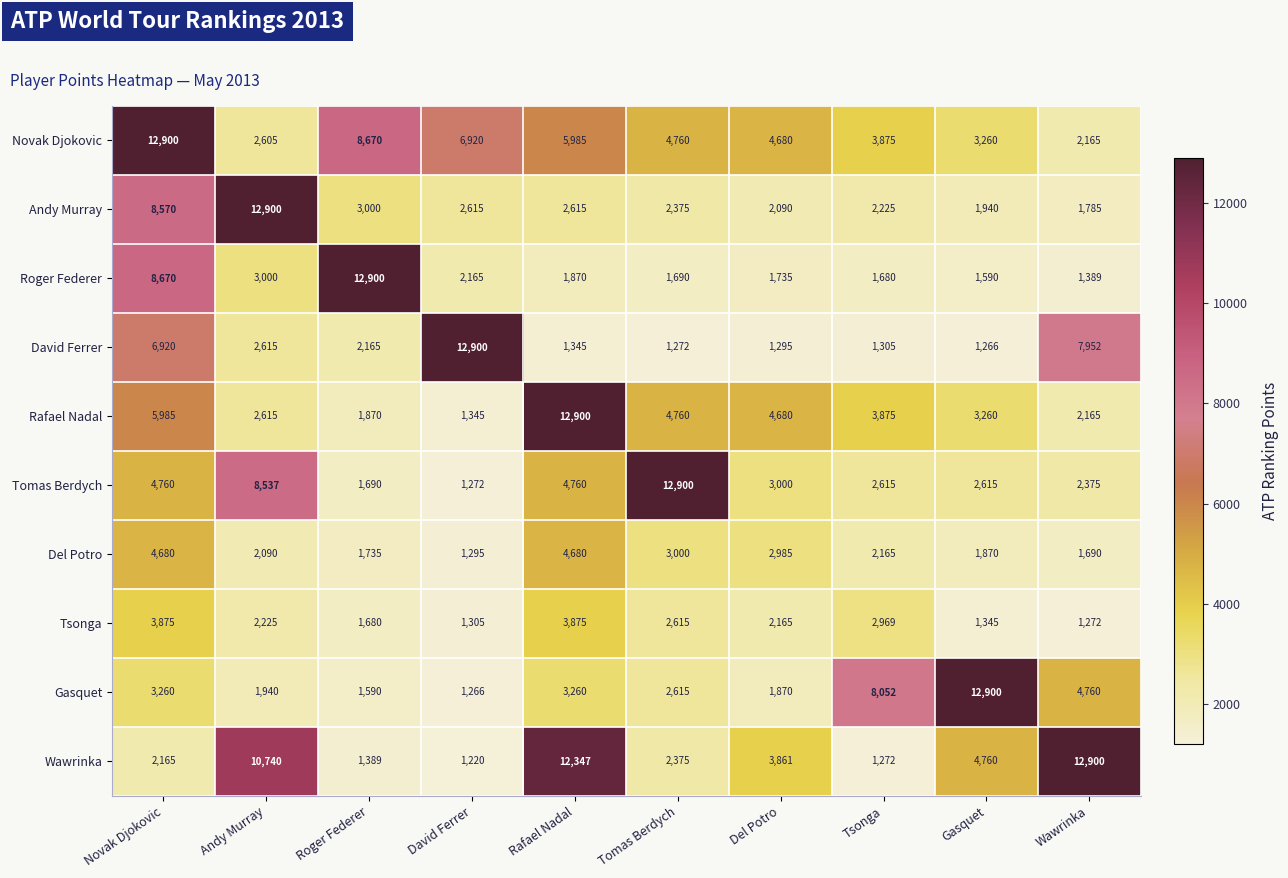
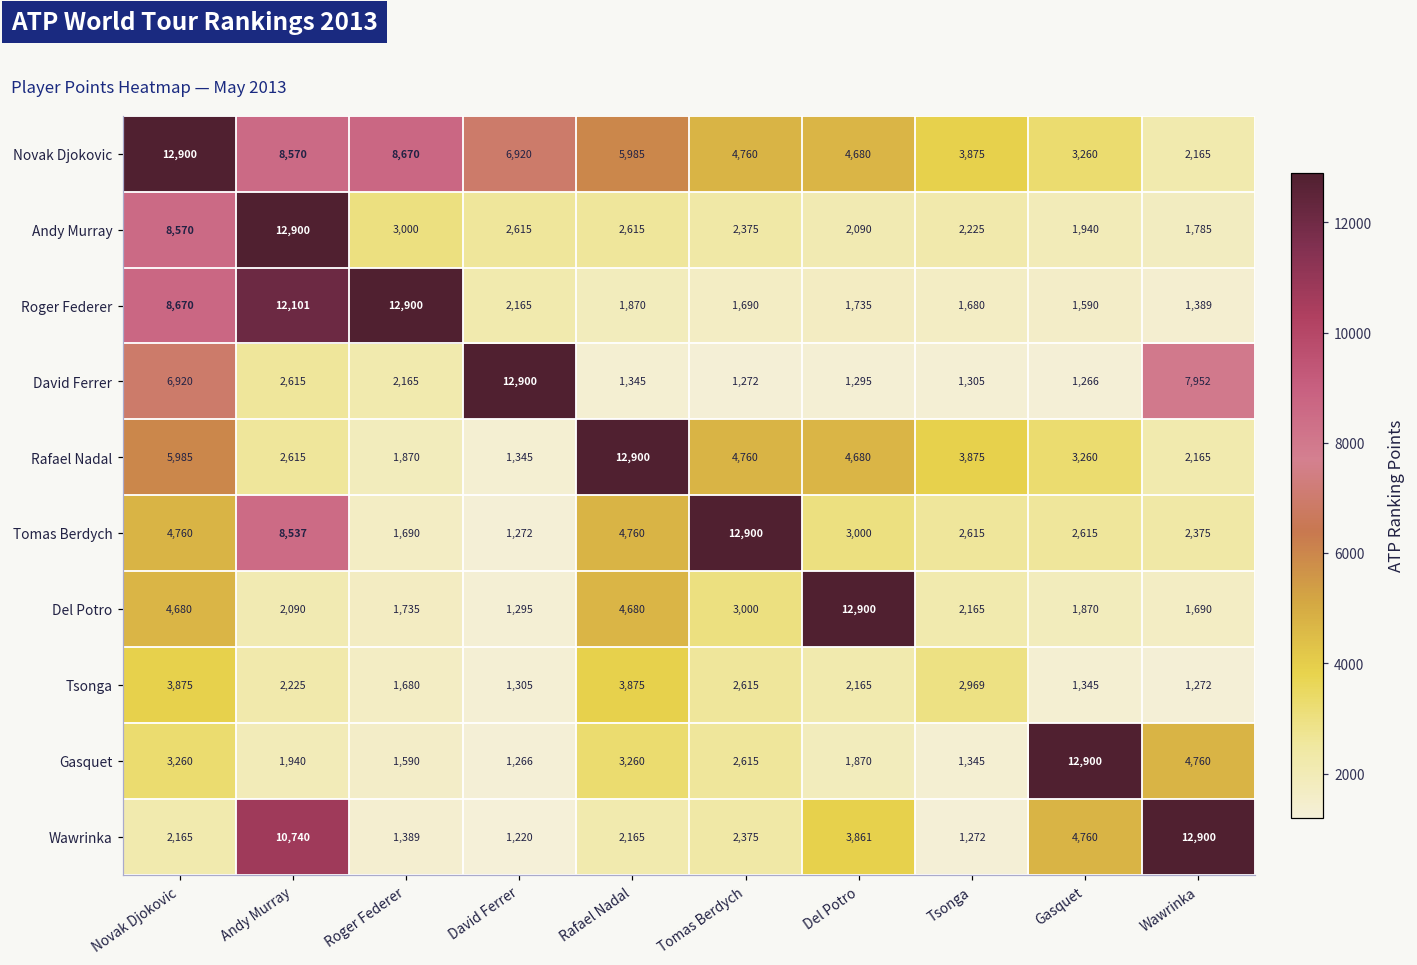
Novak Djokovic, Andy Murray: 2,605 -> 8,570
Roger Federer, Andy Murray: 3,000 -> 12,101
Del Potro, Del Potro: 2,985 -> 12,900
Gasquet, Tsonga: 8,052 -> 1,345
Wawrinka, Rafael Nadal: 12,347 -> 2,165
